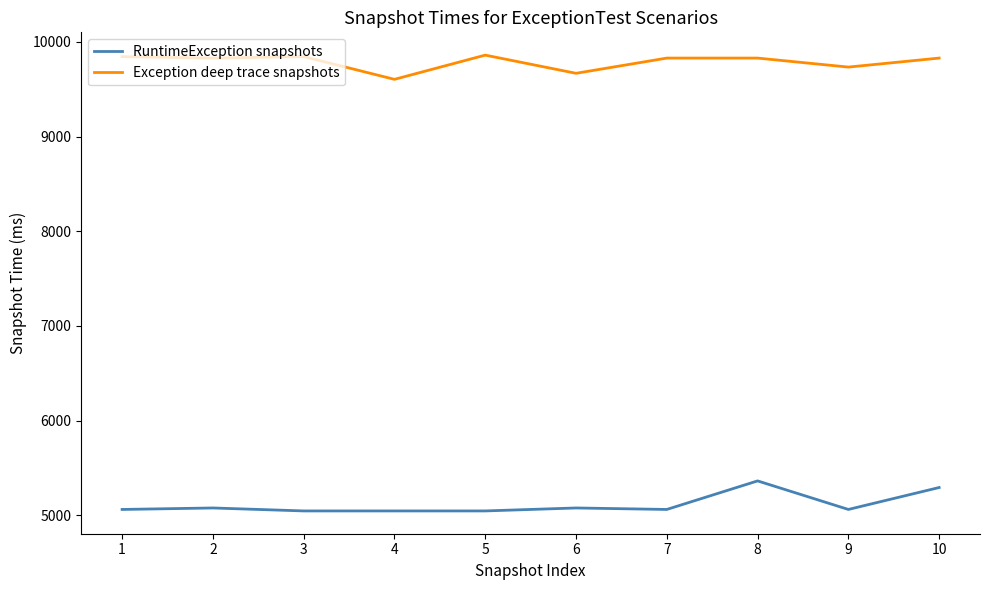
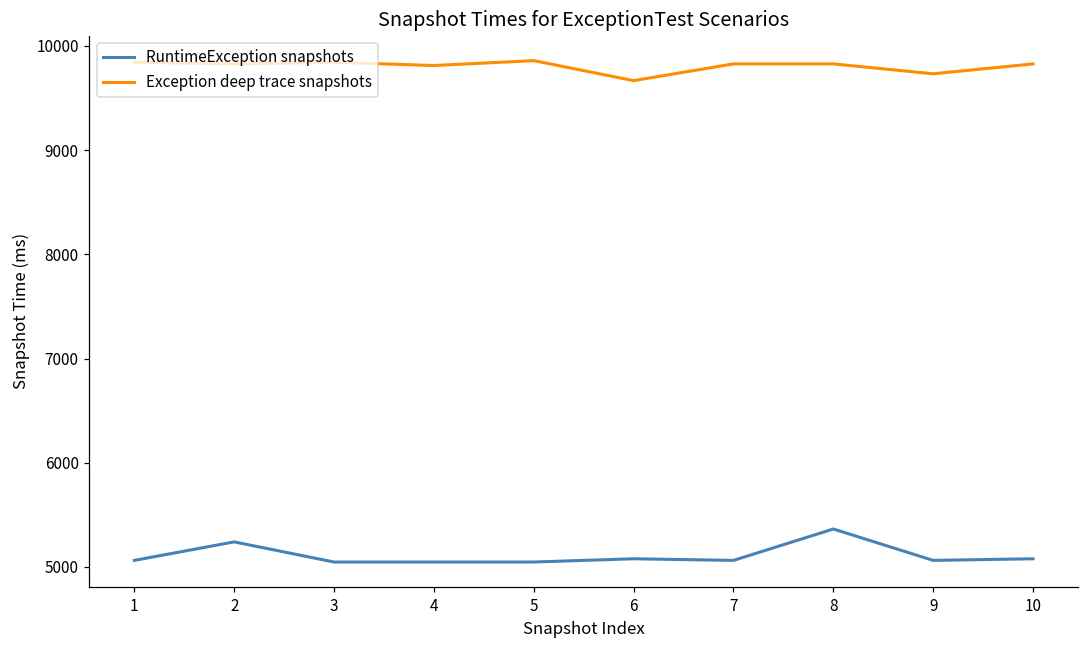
RuntimeException snapshots, 2: 5100 -> 5200
Exception deep trace snapshots, 4: 9600 -> 9800
RuntimeException snapshots, 10: 5300 -> 5100
